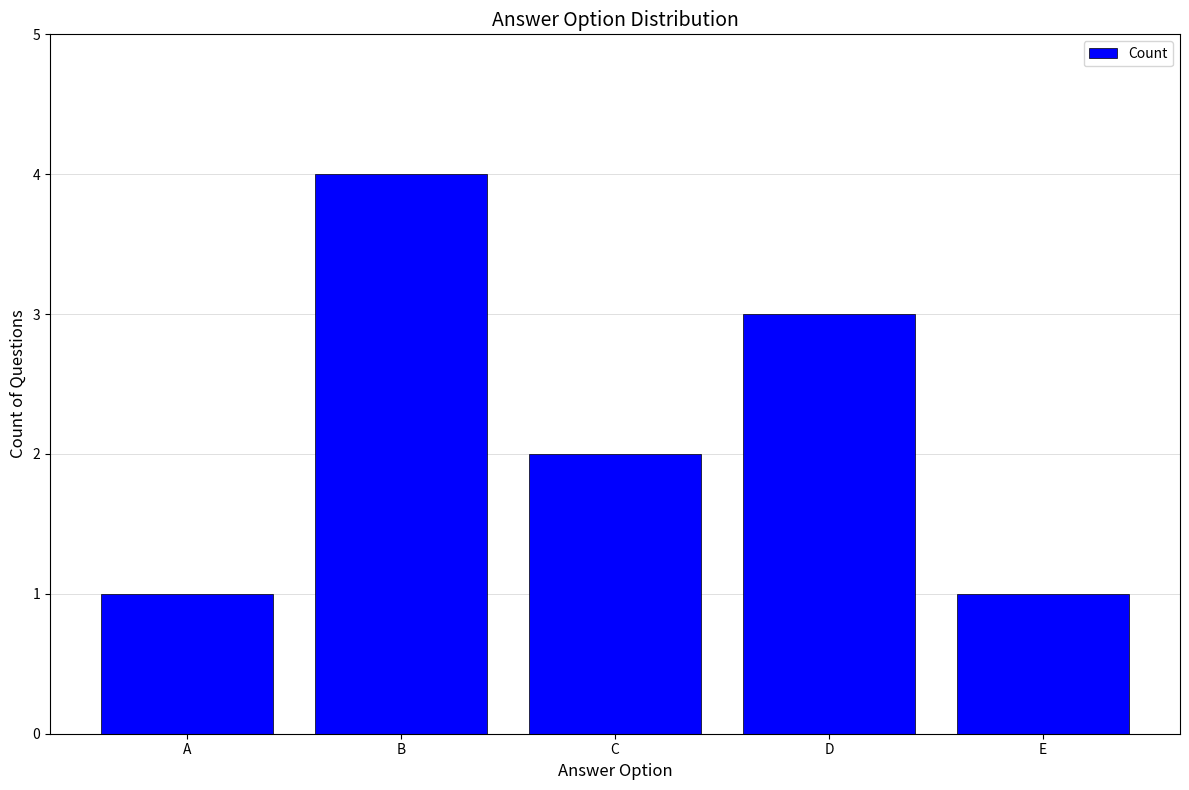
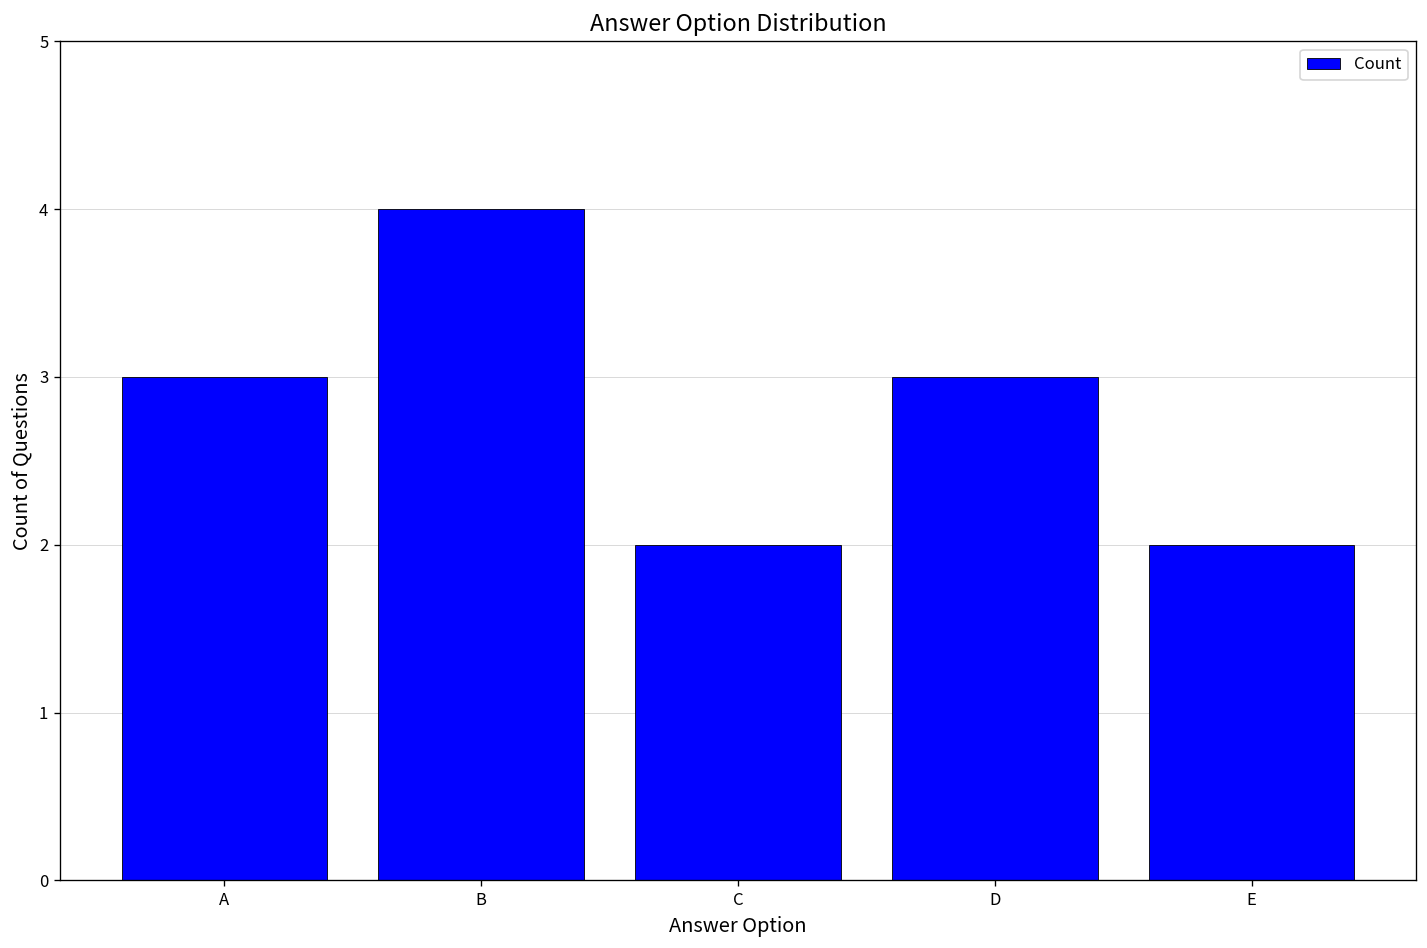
A: 1 -> 3
E: 1 -> 2
